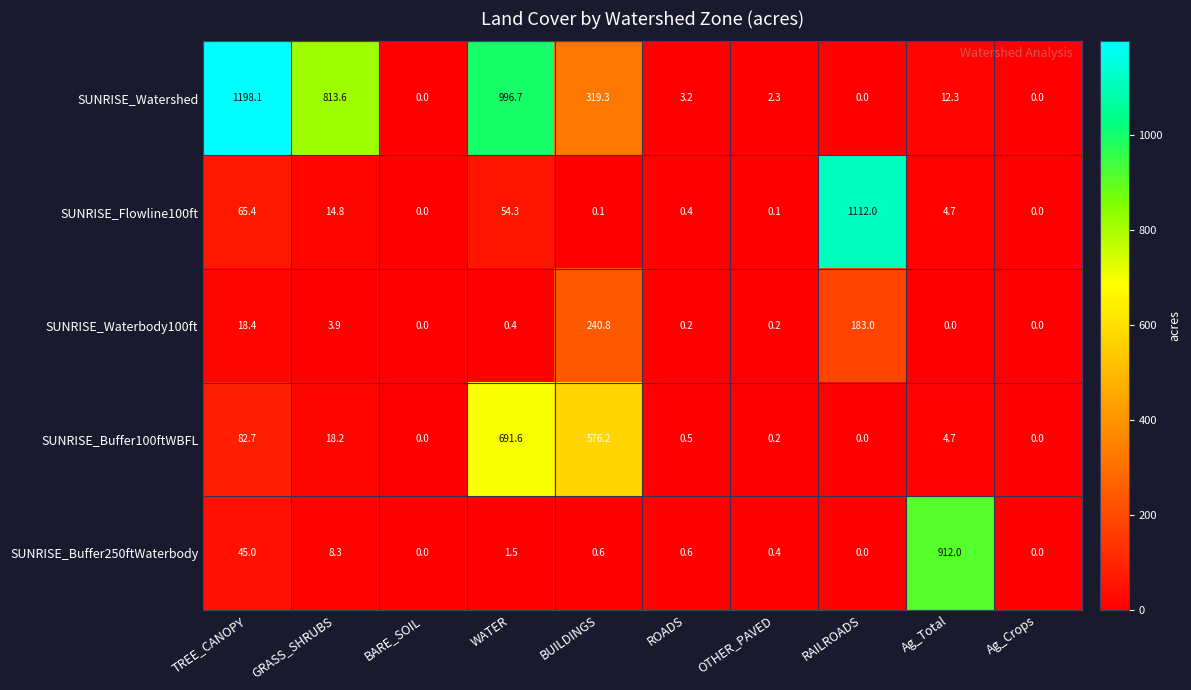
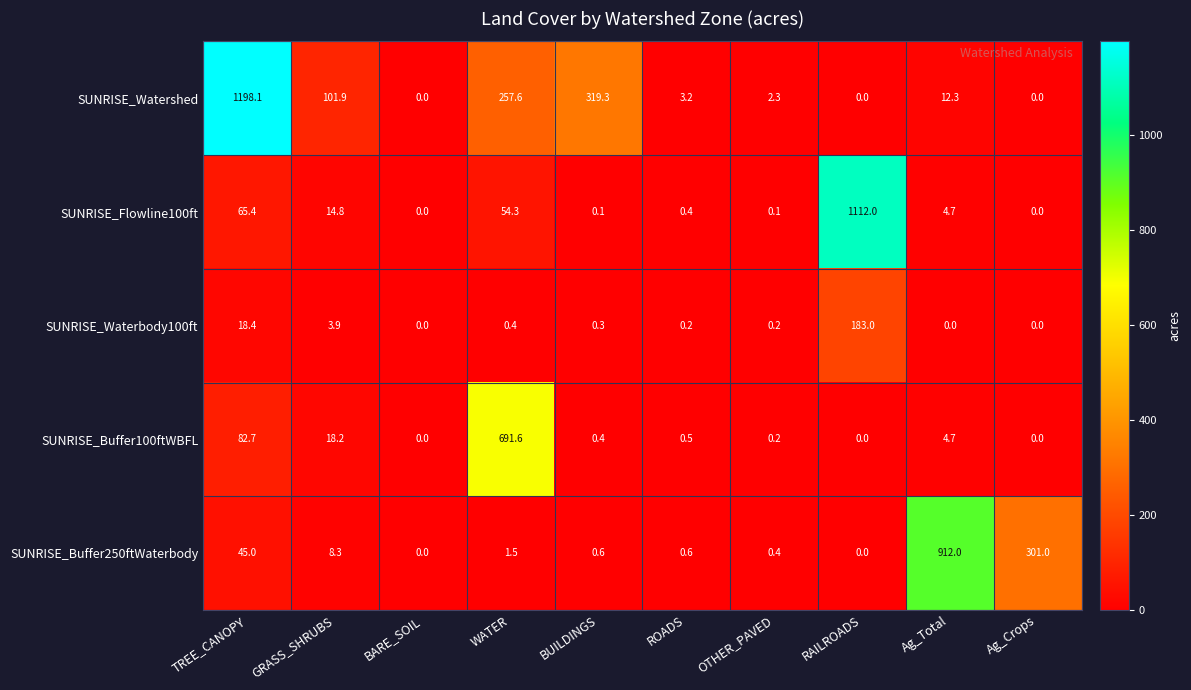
SUNRISE_Watershed, GRASS_SHRUBS: 813.6 -> 101.9
SUNRISE_Watershed, WATER: 996.7 -> 257.6
SUNRISE_Waterbody100ft, BUILDINGS: 240.8 -> 0.3
SUNRISE_Buffer100ftWBFL, BUILDINGS: 576.2 -> 0.4
SUNRISE_Buffer250ftWaterbody, Ag_Crops: 0.0 -> 301.0
